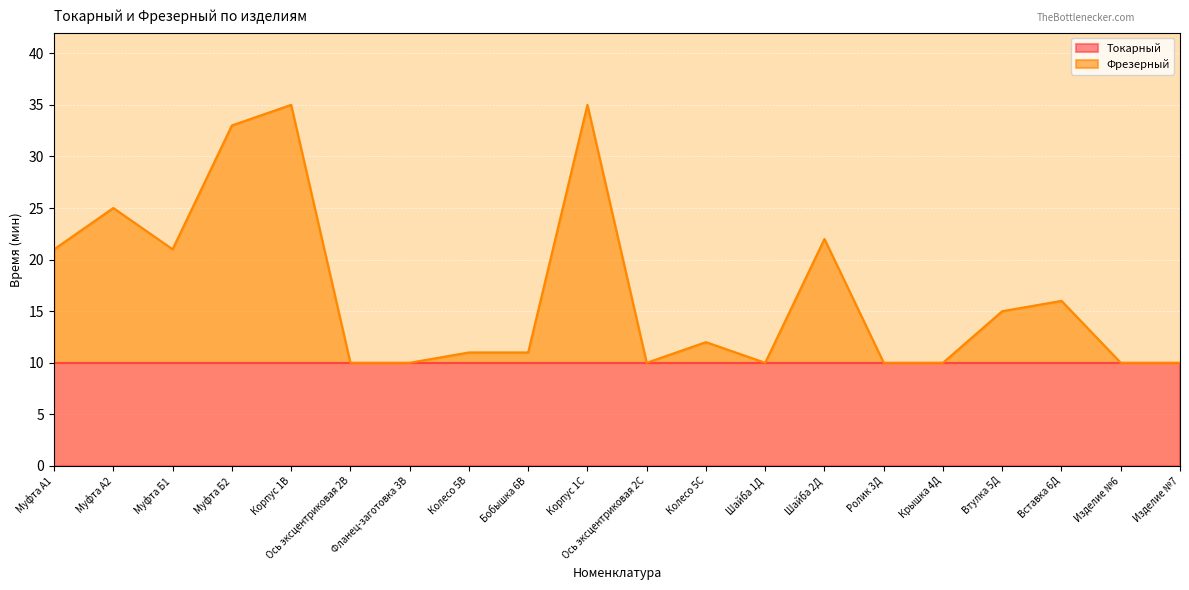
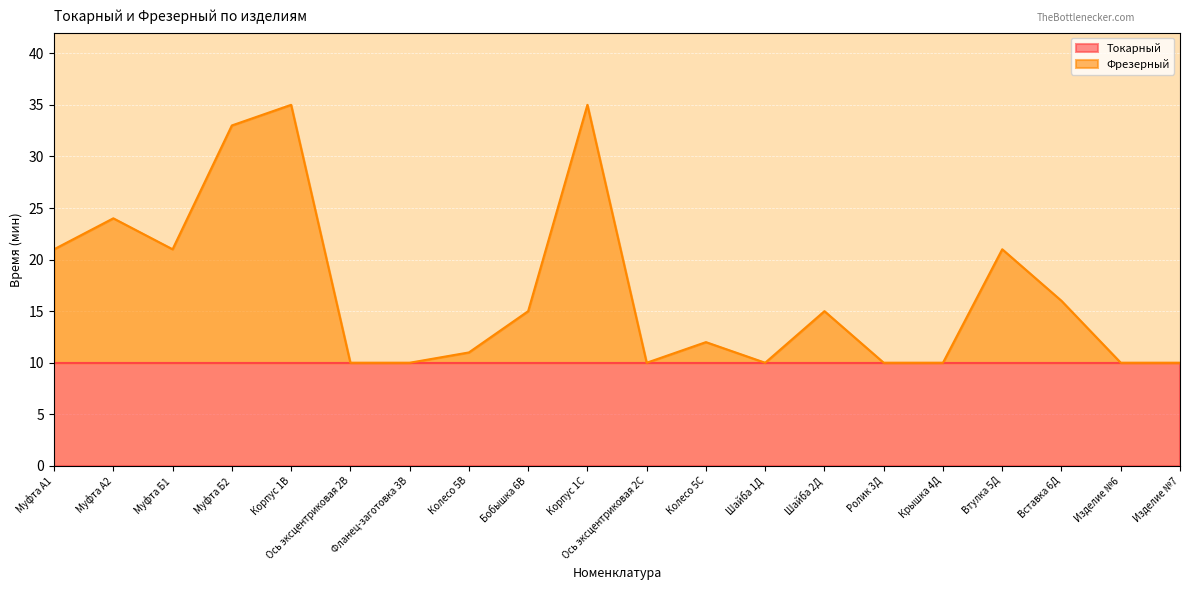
Фрезерный, Муфта А2: 25.0 -> 24.0
Фрезерный, Бобышка 6В: 11.0 -> 15.0
Фрезерный, Шайба 2Д: 22.0 -> 15.0
Фрезерный, Втулка 5Д: 15.0 -> 21.0
